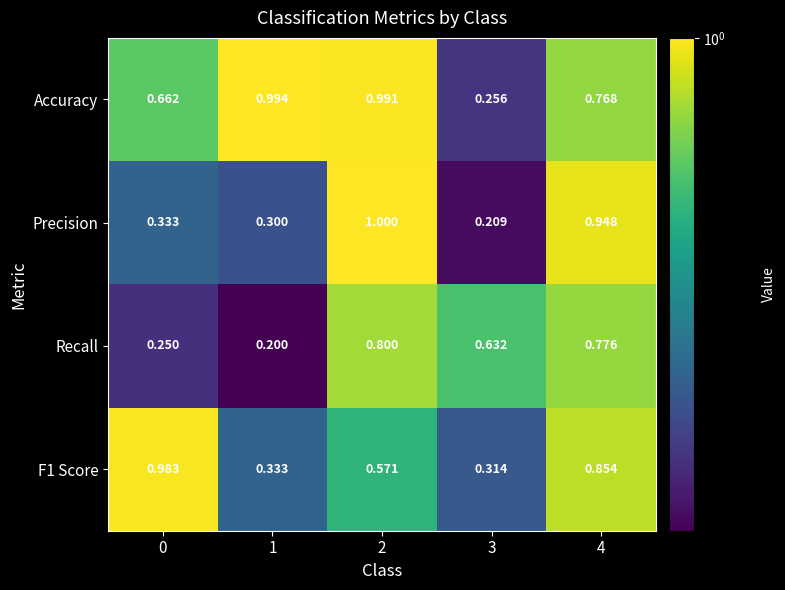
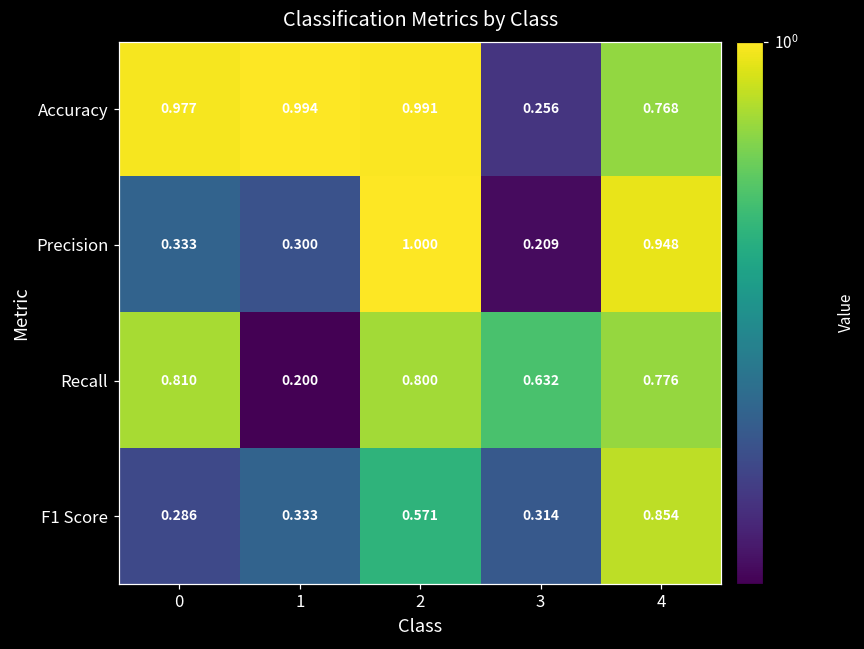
Accuracy, 0: 0.662 -> 0.977
Recall, 0: 0.250 -> 0.810
F1 Score, 0: 0.983 -> 0.286
